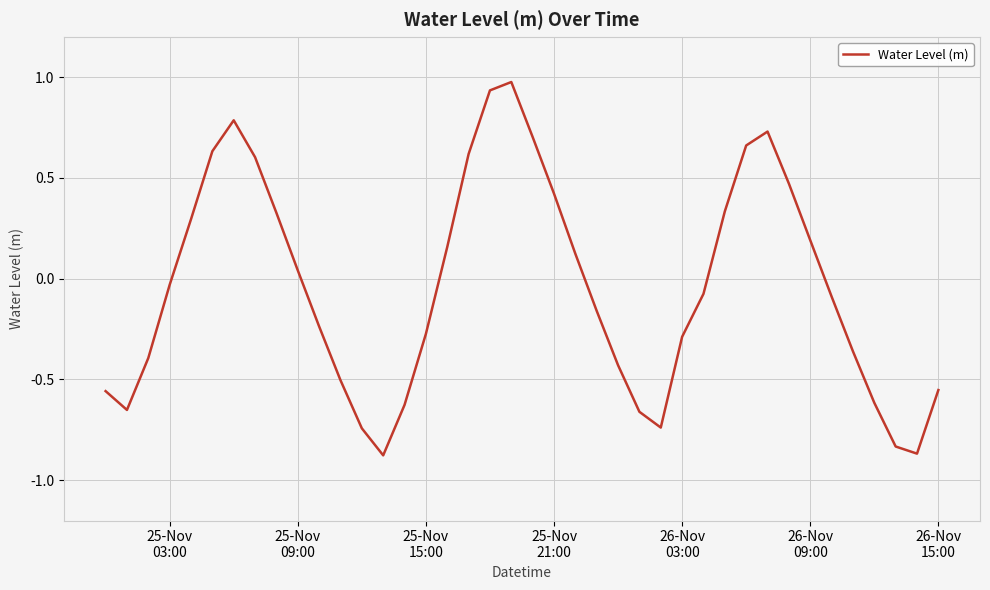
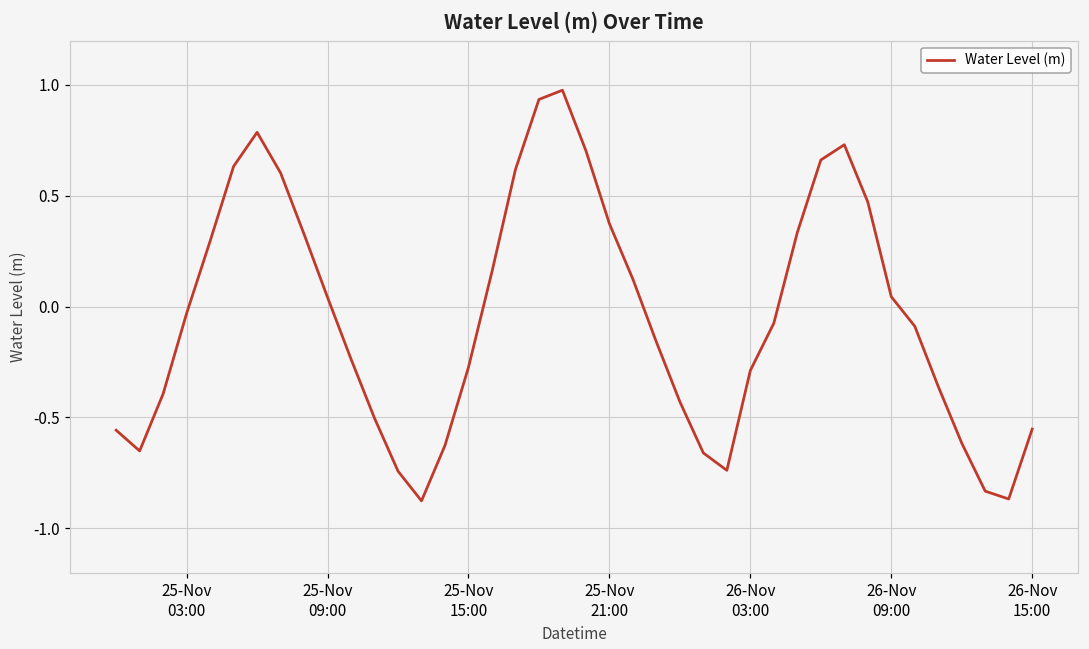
25-Nov 21:00: 0.42 -> 0.37
26-Nov 09:00: 0.19 -> 0.04
